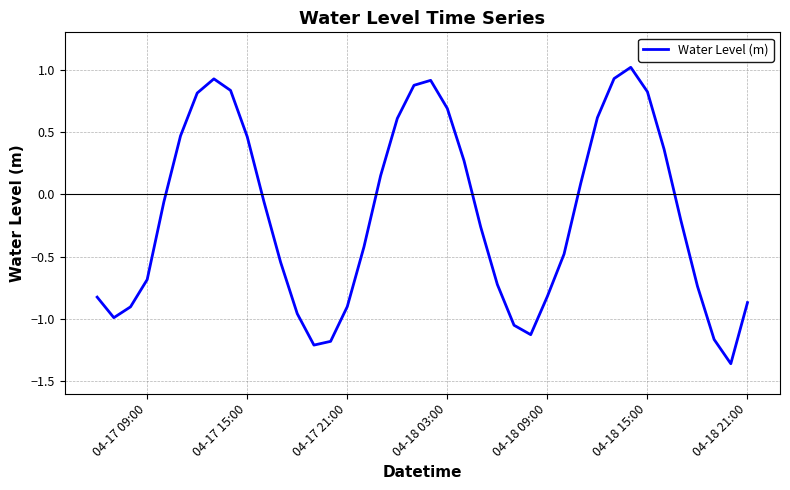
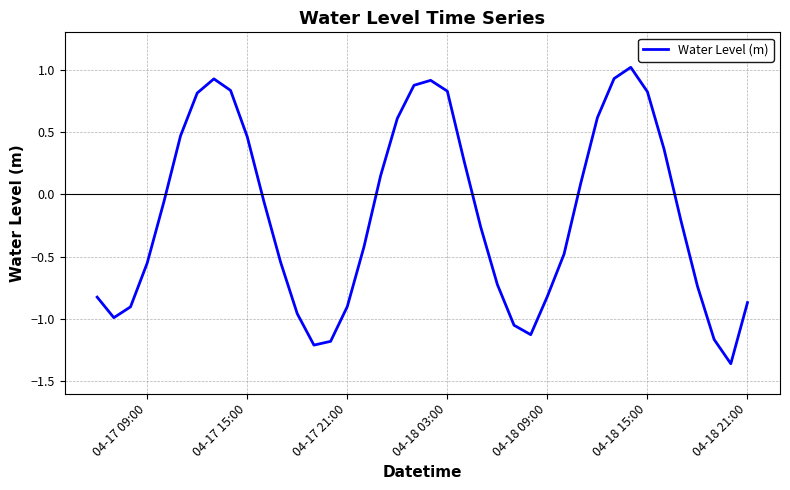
04-17 09:00: -0.69 -> -0.55
04-18 03:00: 0.69 -> 0.83
